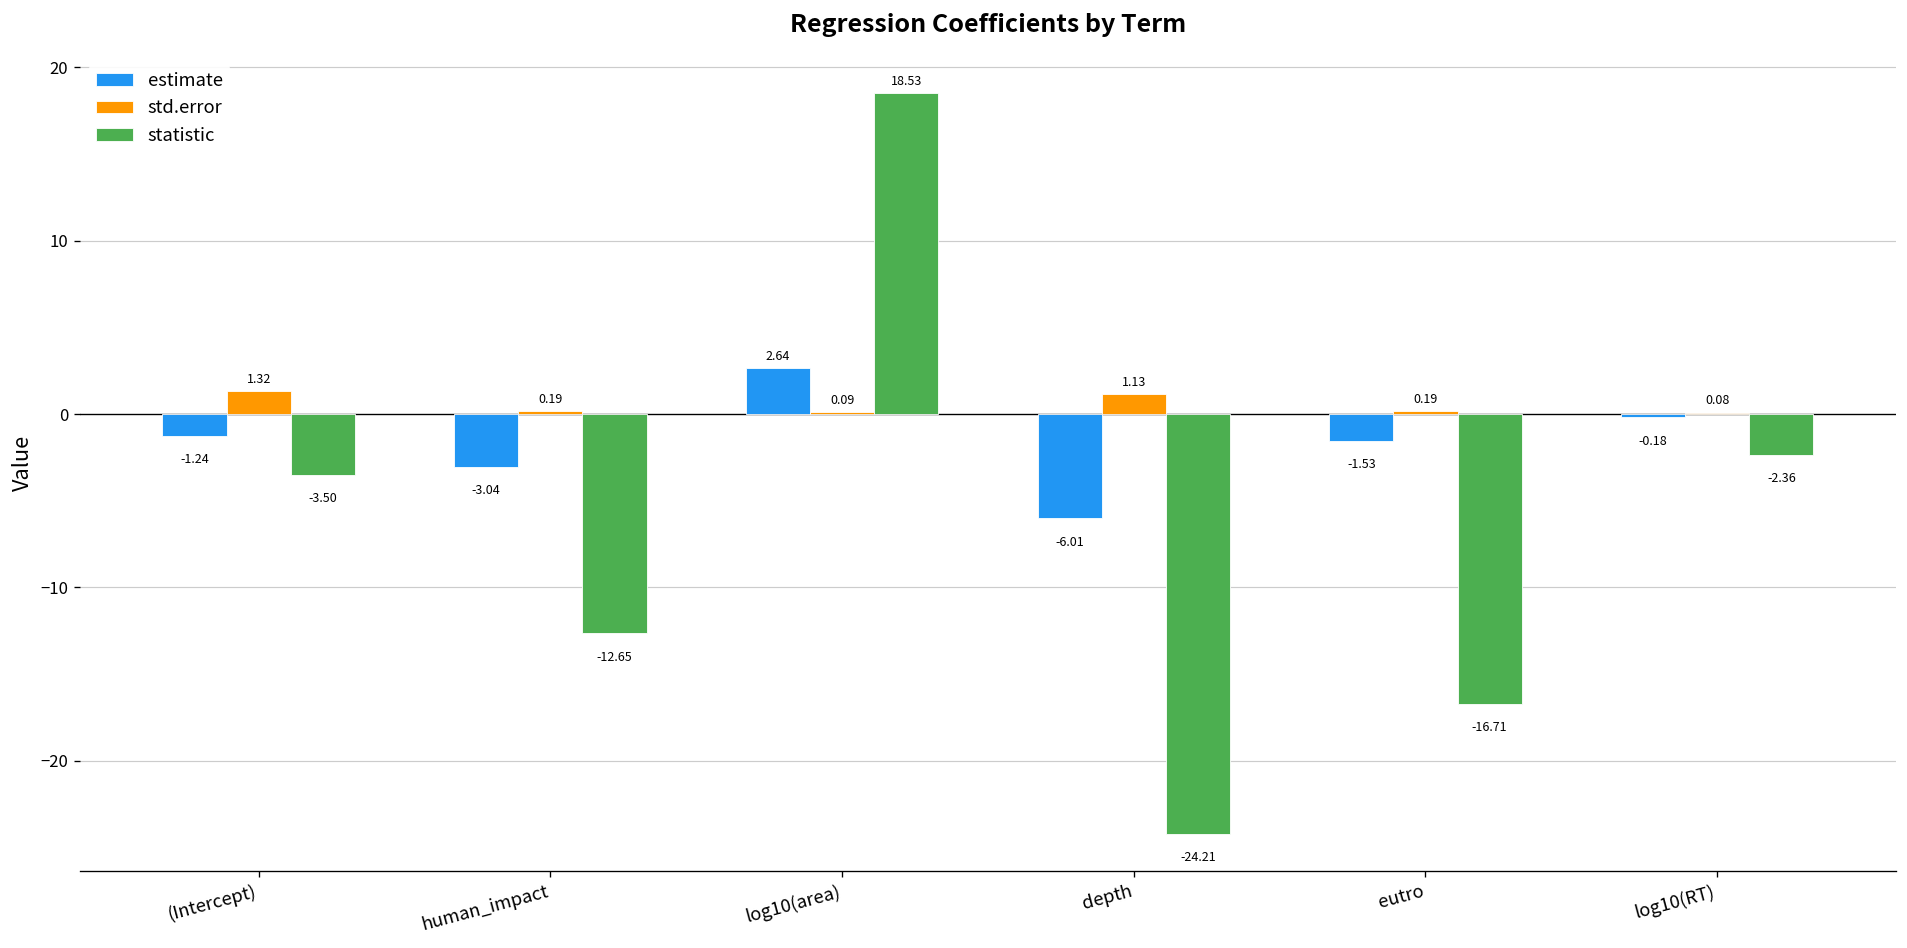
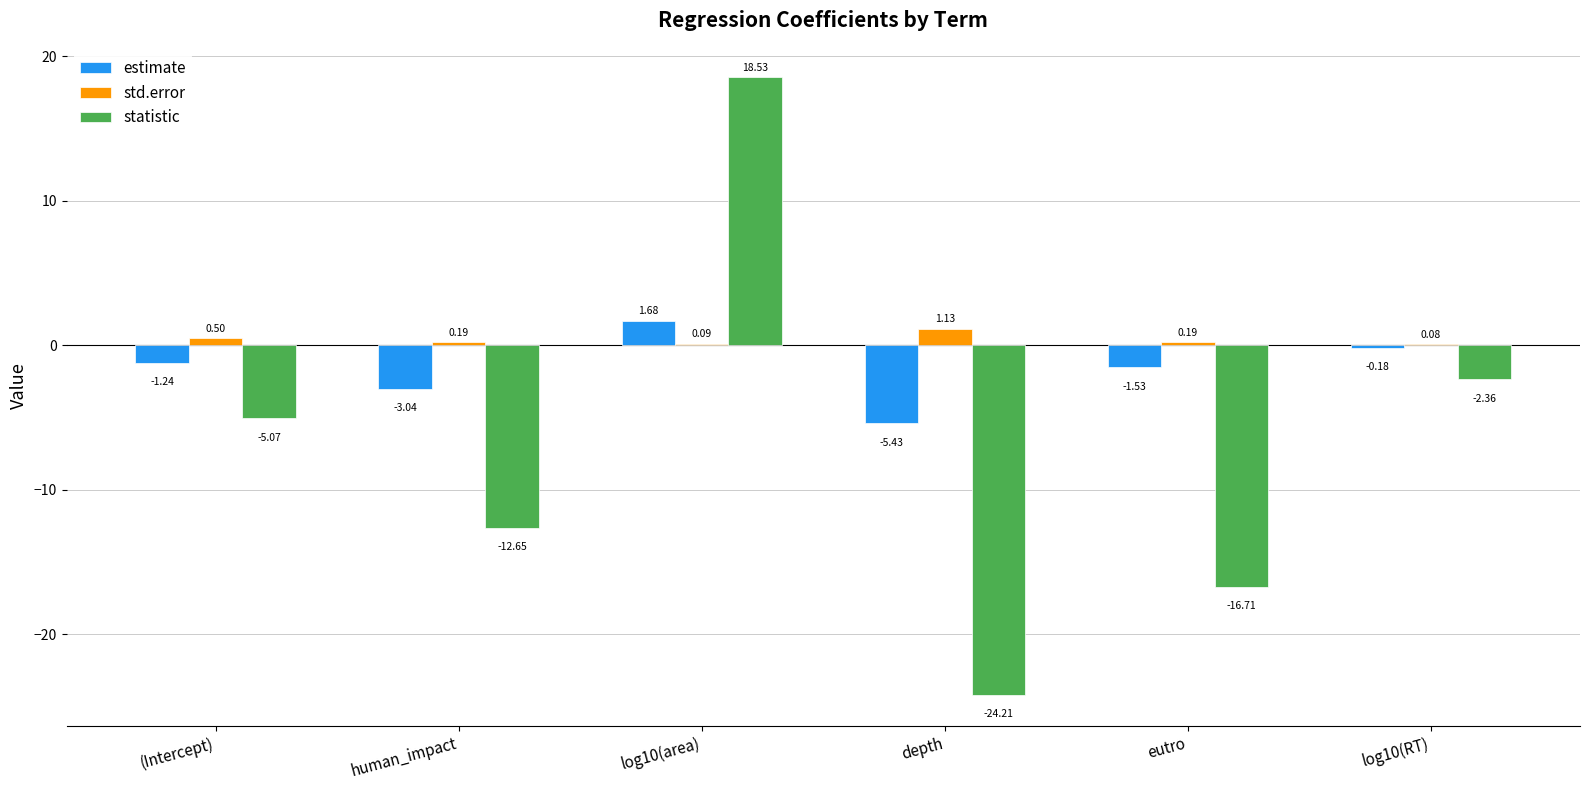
std.error, (Intercept): 1.32 -> 0.50
statistic, (Intercept): -3.50 -> -5.07
estimate, log10(area): 2.64 -> 1.68
estimate, depth: -6.01 -> -5.43
